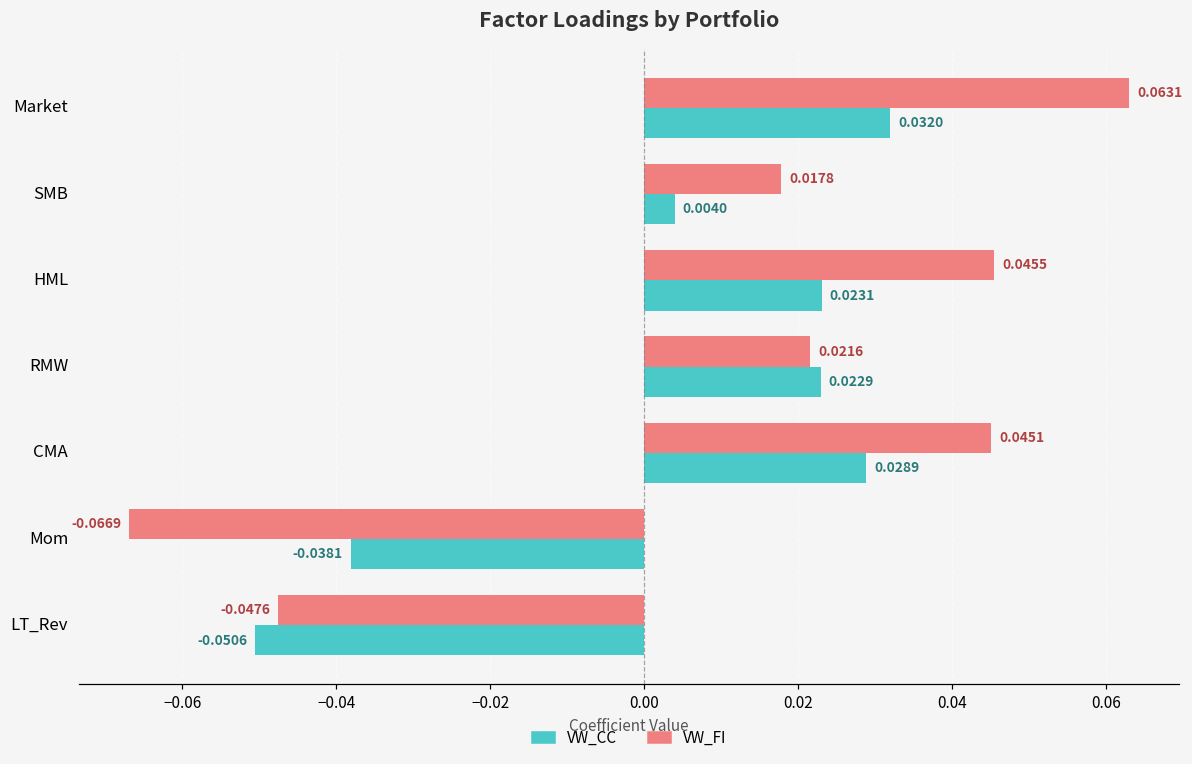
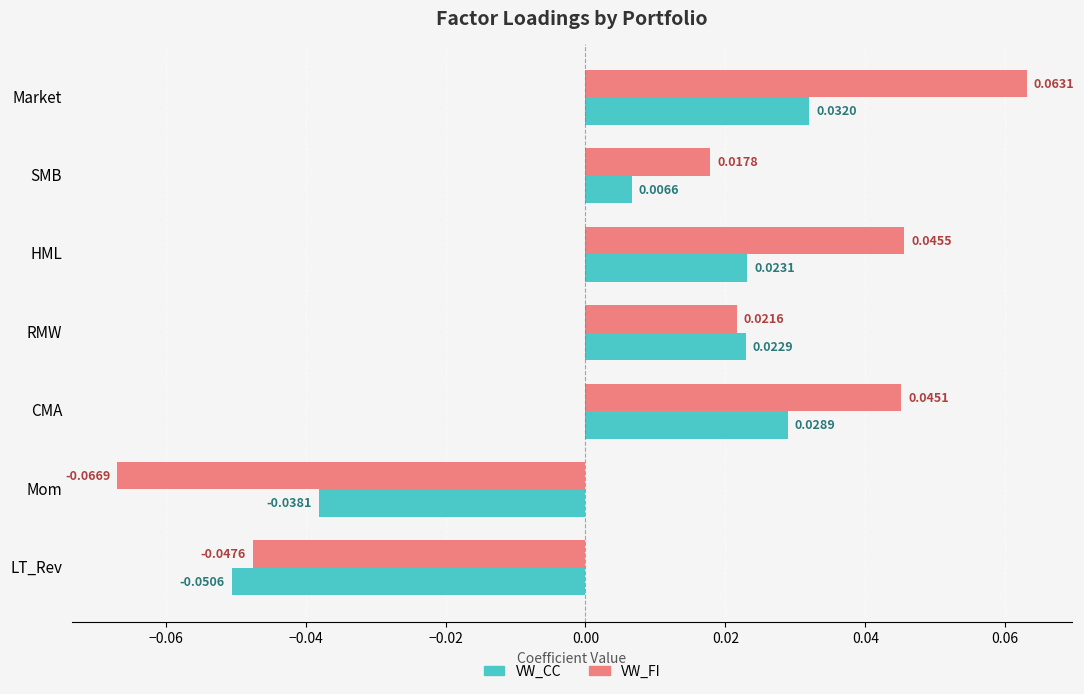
VW_CC, SMB: 0.0040 -> 0.0066
